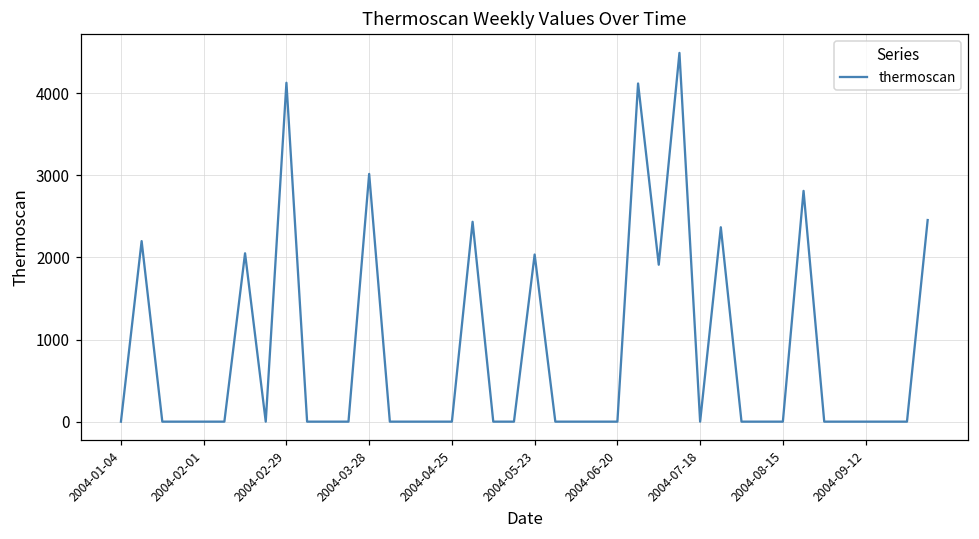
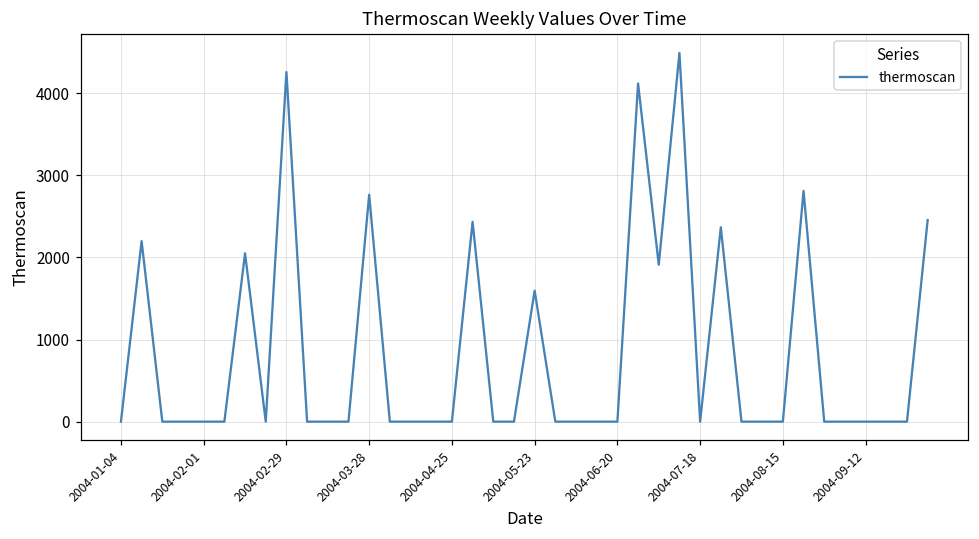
2004-02-29: 4100 -> 4300
2004-03-28: 3000 -> 2800
2004-05-23: 2000 -> 1600
